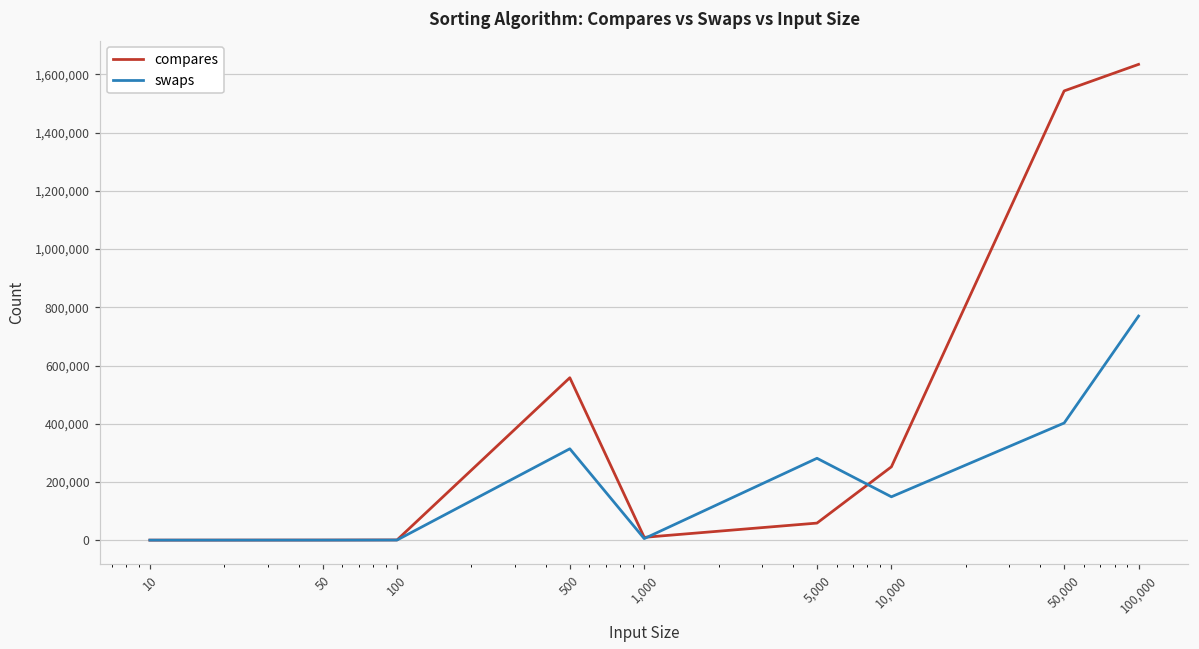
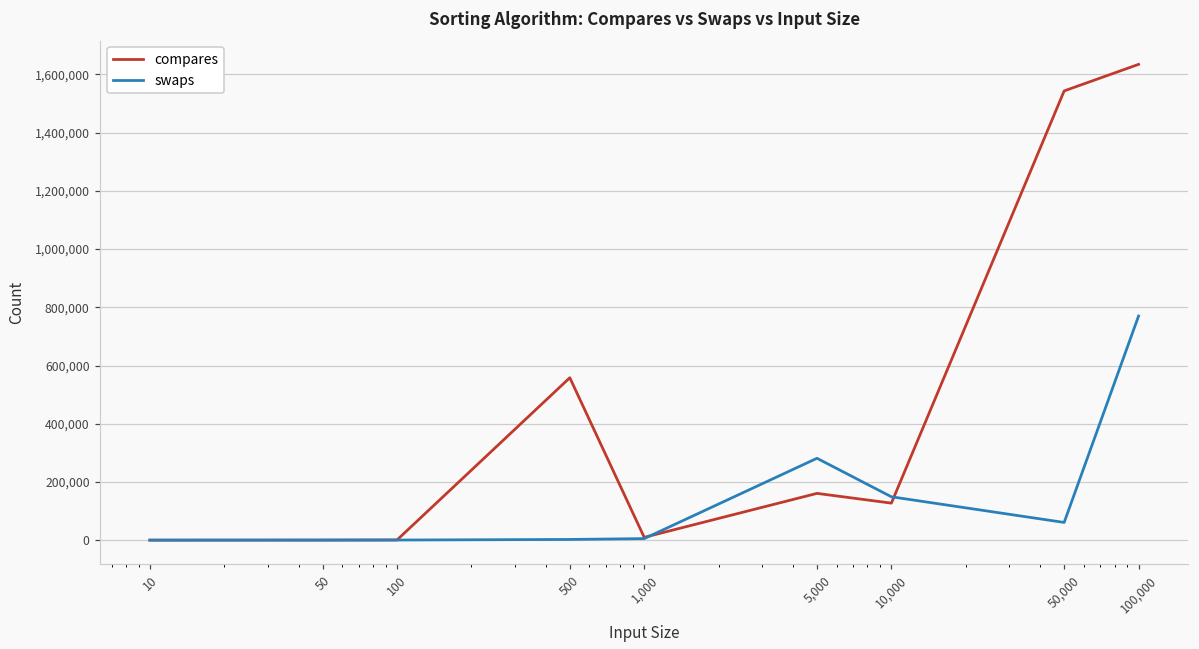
swaps, 500: 310,000 -> 0
compares, 5,000: 60,000 -> 160,000
compares, 10,000: 250,000 -> 130,000
swaps, 50,000: 400,000 -> 60,000
